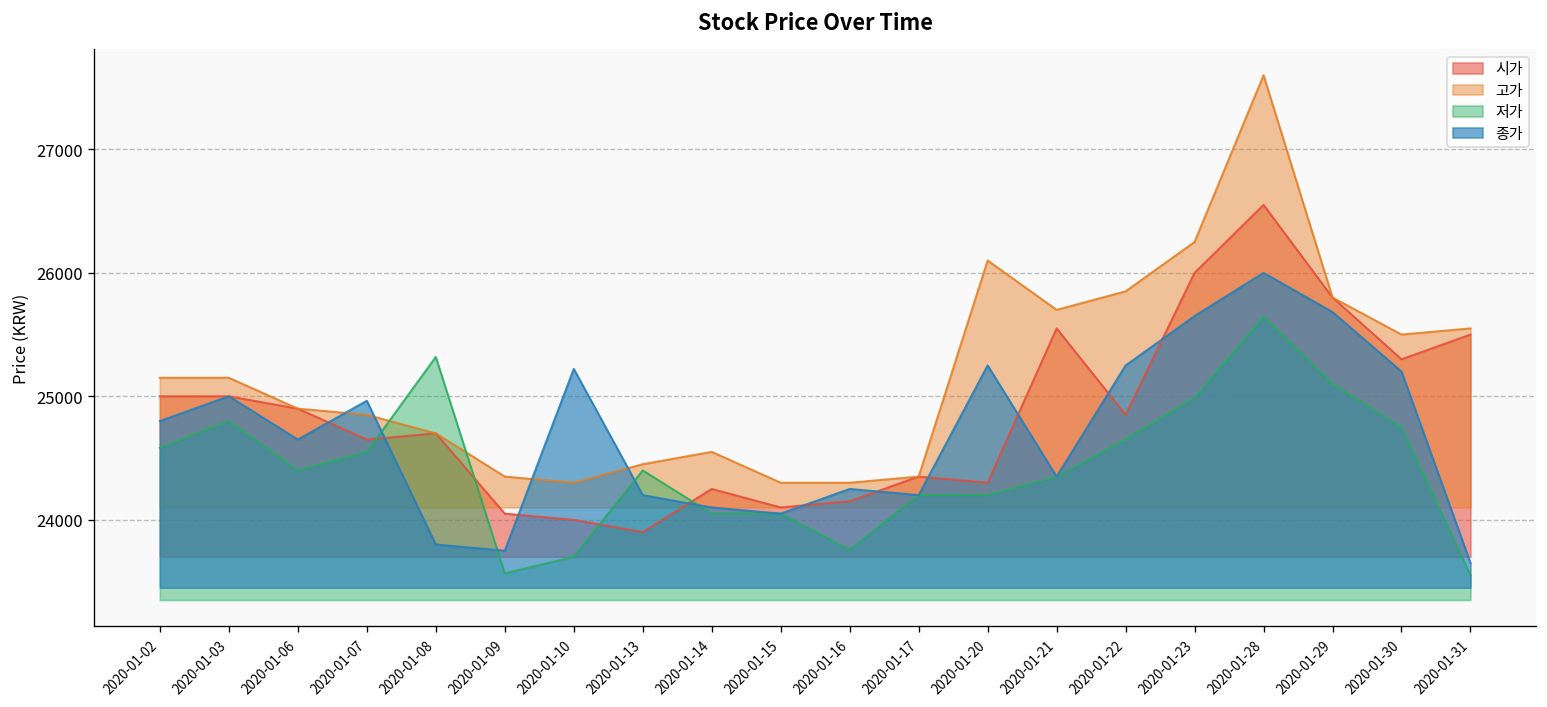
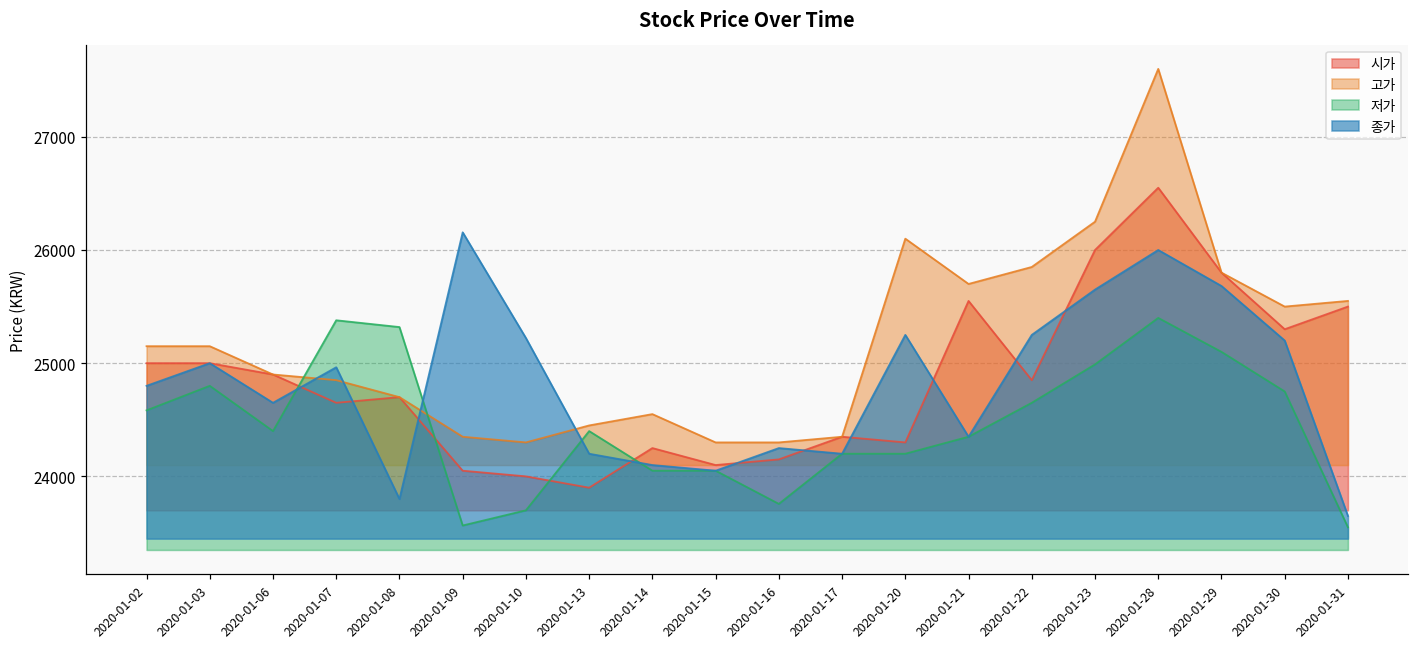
저가, 2020-01-07: 24550 -> 25380
종가, 2020-01-09: 23750 -> 26160
저가, 2020-01-28: 25640 -> 25400
